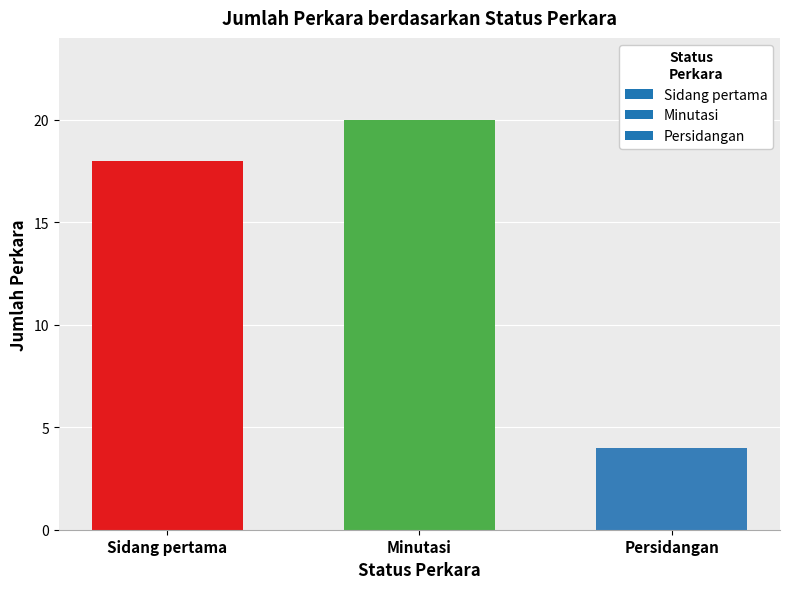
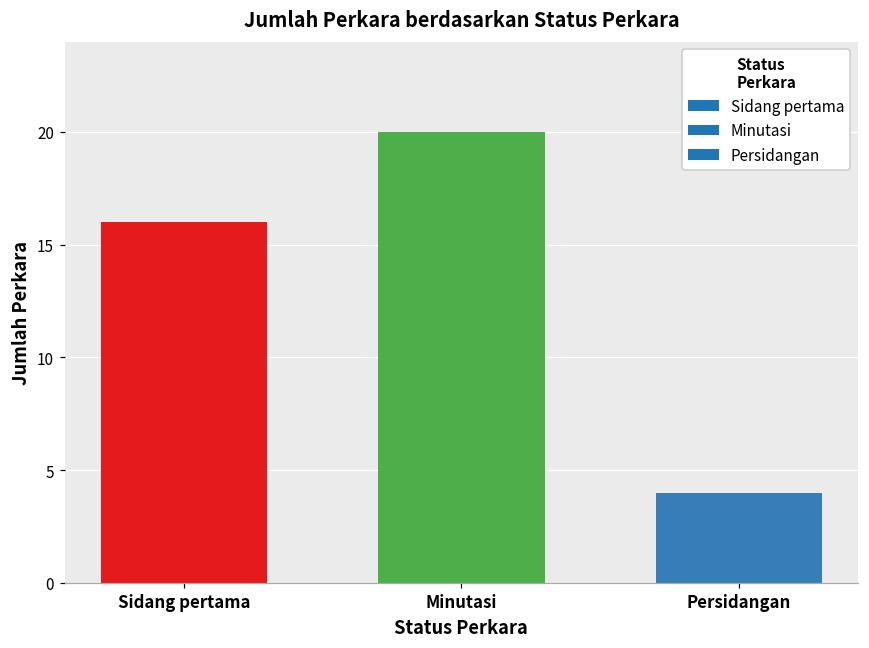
Sidang pertama: 18 -> 16
